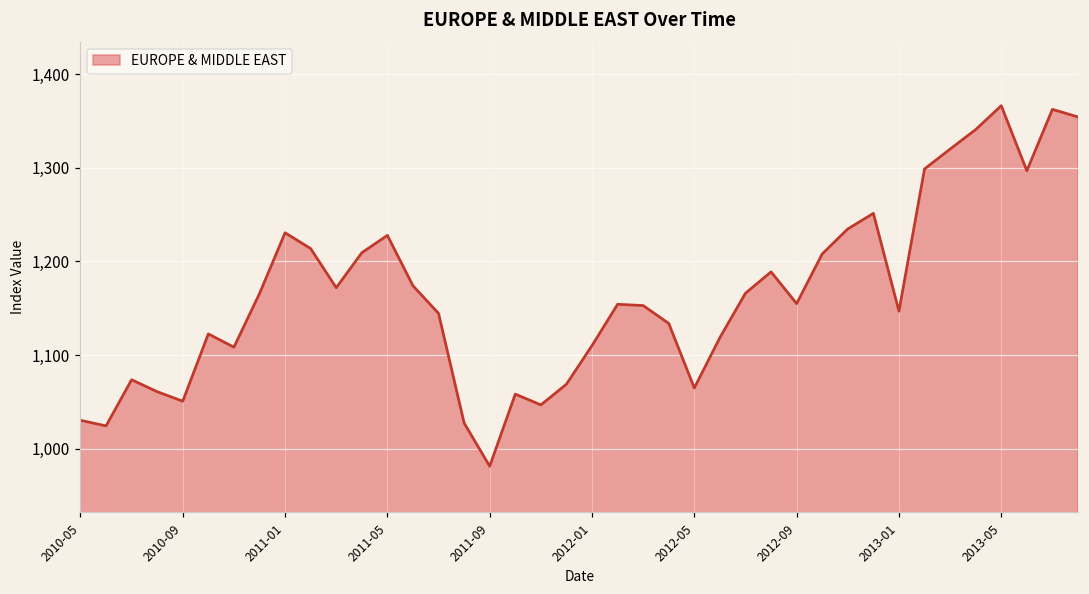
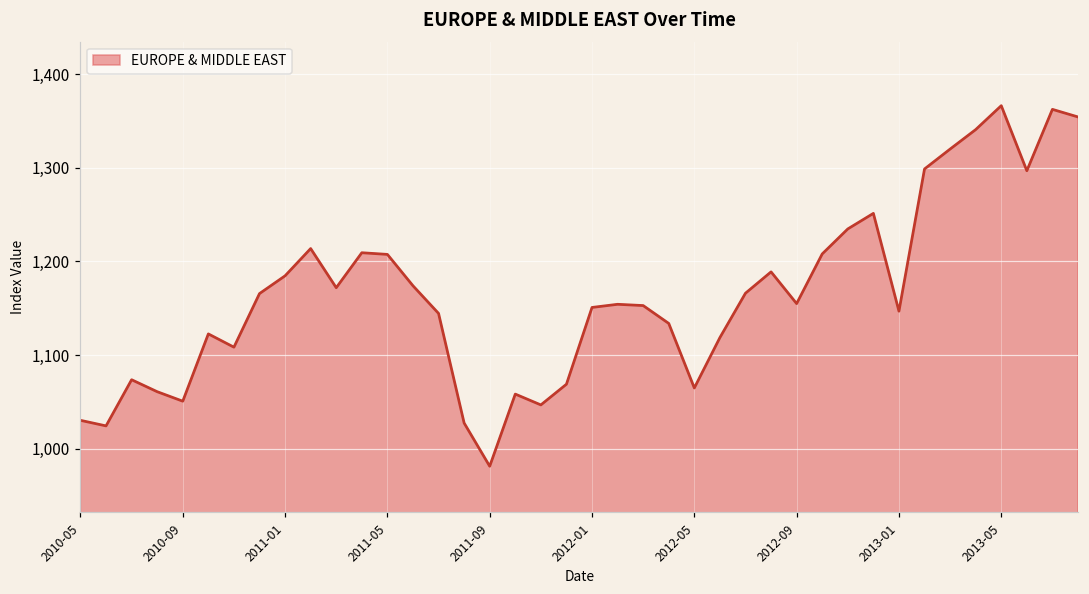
2011-01: 1,230 -> 1,180
2011-05: 1,230 -> 1,210
2012-01: 1,110 -> 1,150
